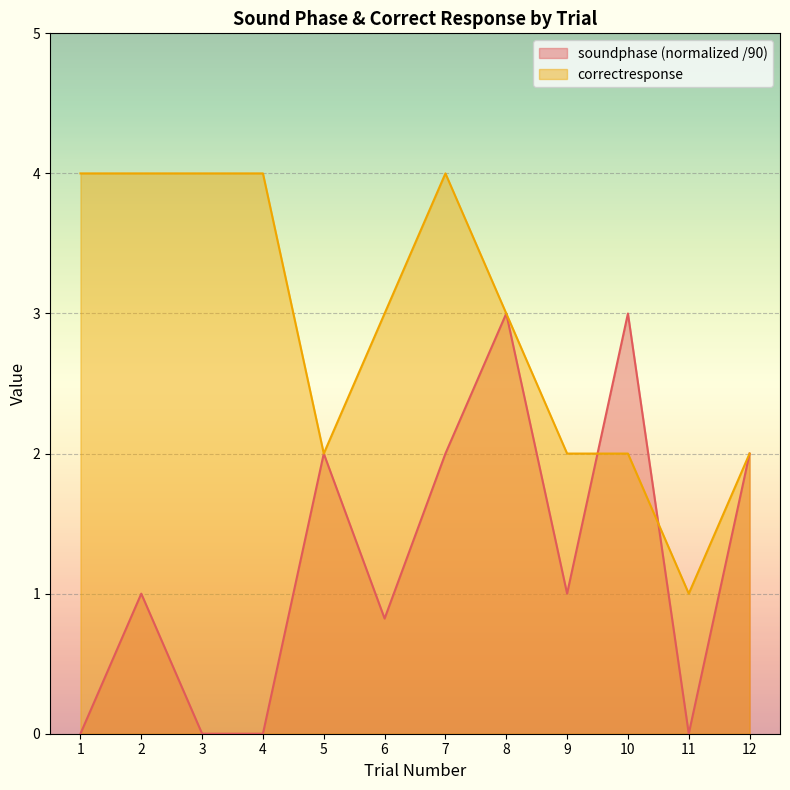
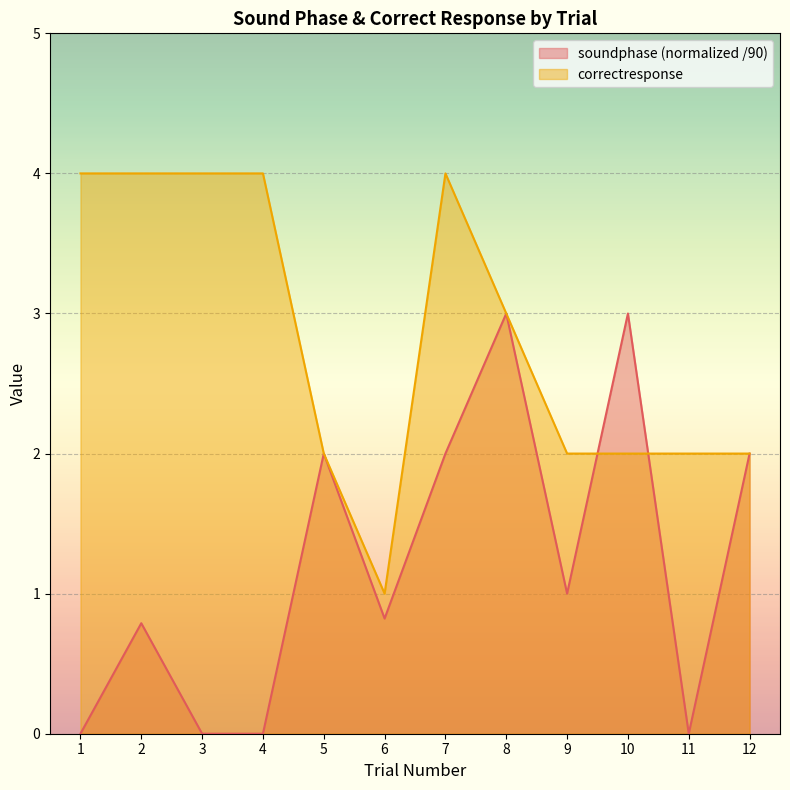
soundphase (normalized /90), 2: 1.00 -> 0.79
correctresponse, 6: 3 -> 1
correctresponse, 11: 1 -> 2
